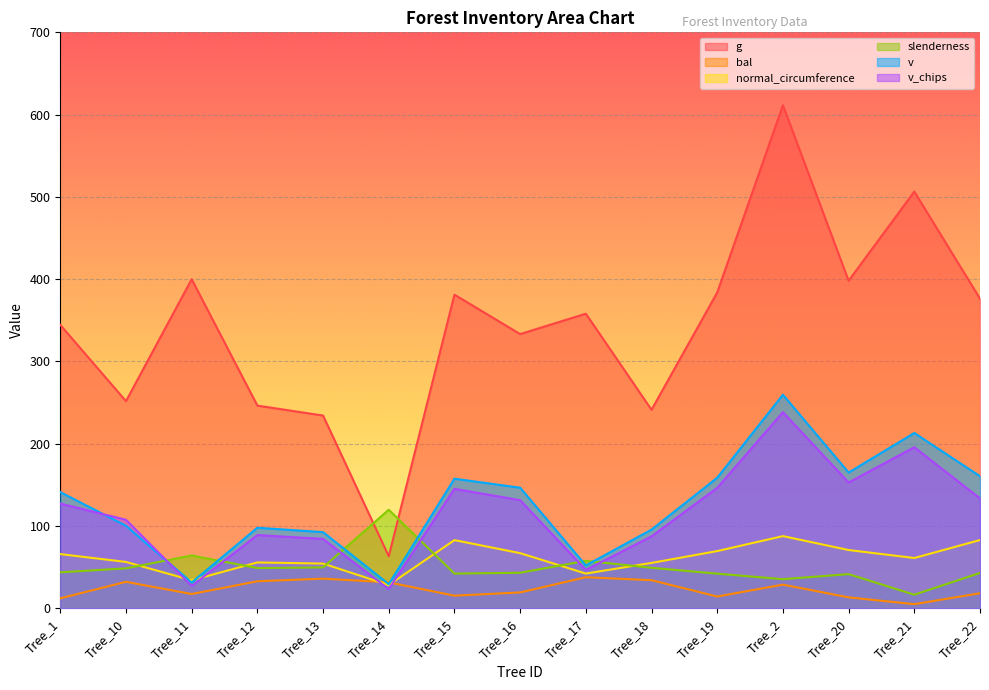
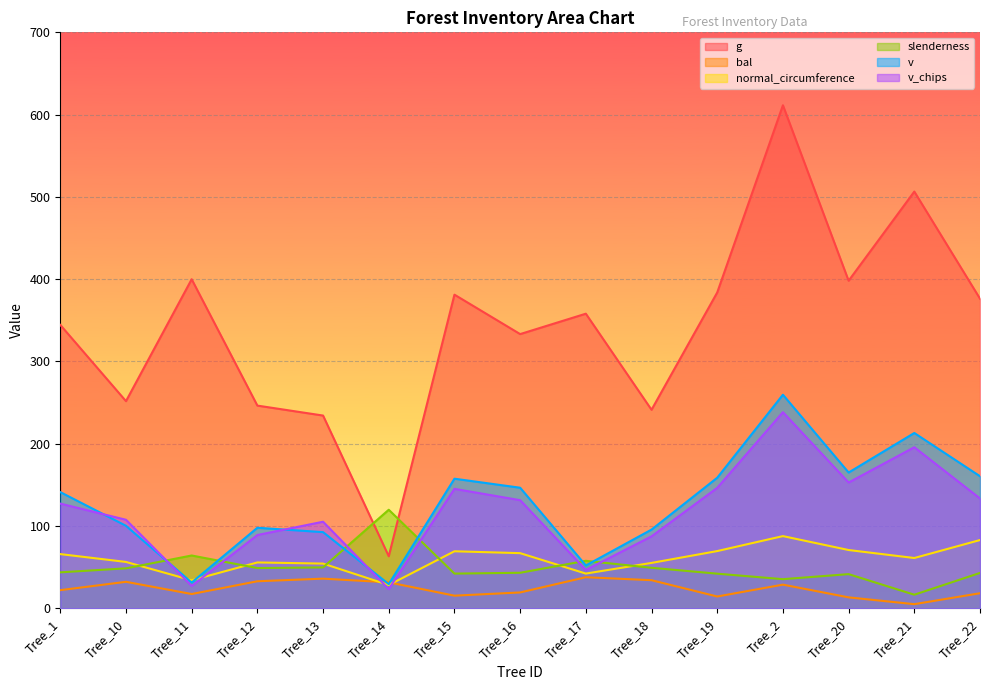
bal, Tree_1: 10 -> 20
v_chips, Tree_13: 80 -> 110
normal_circumference, Tree_15: 80 -> 70
